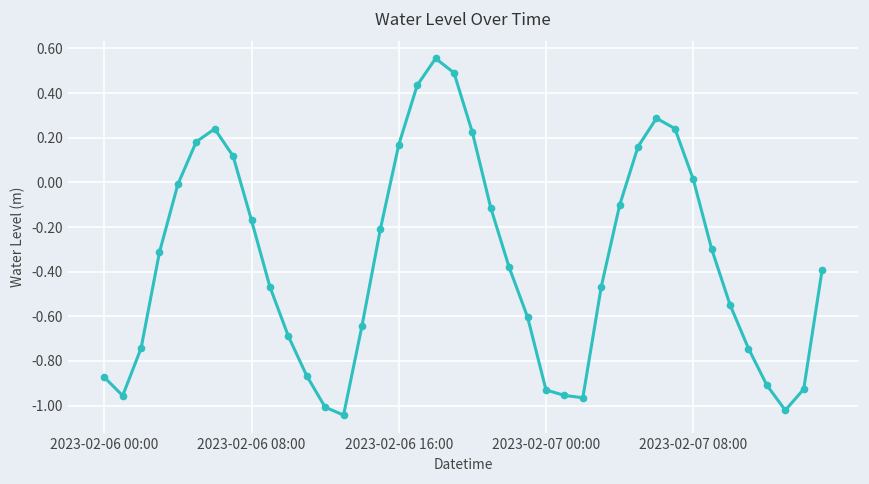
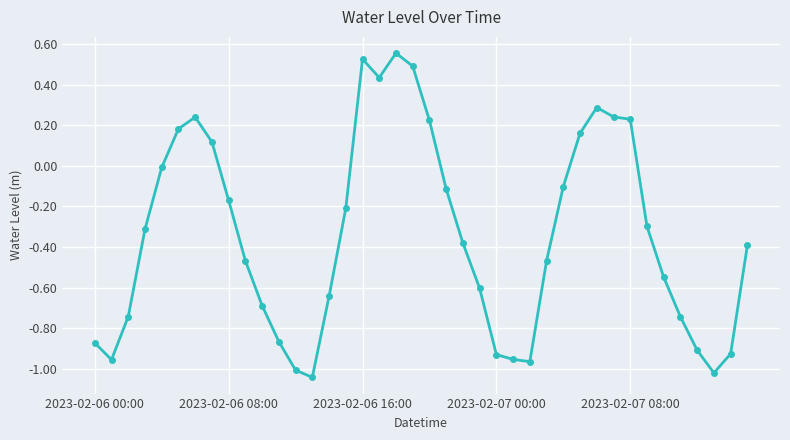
2023-02-06 16:00: 0.17 -> 0.53
2023-02-07 08:00: 0.01 -> 0.23
